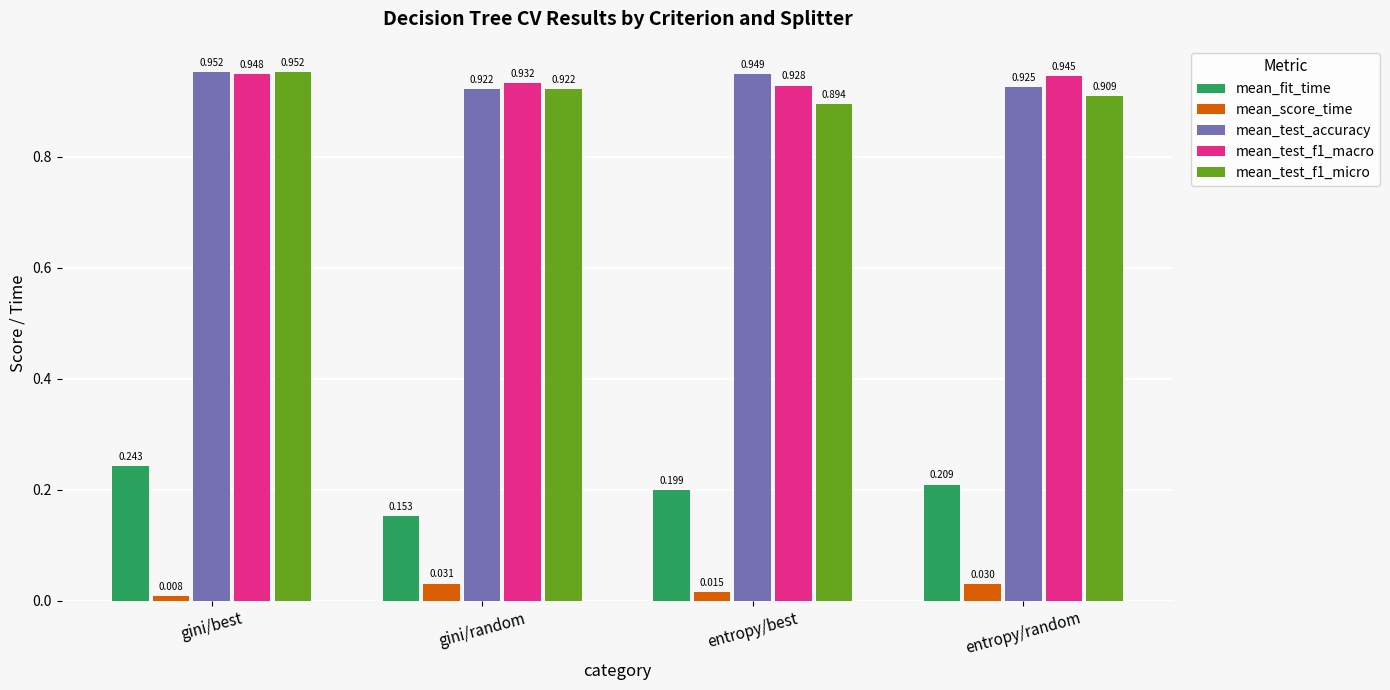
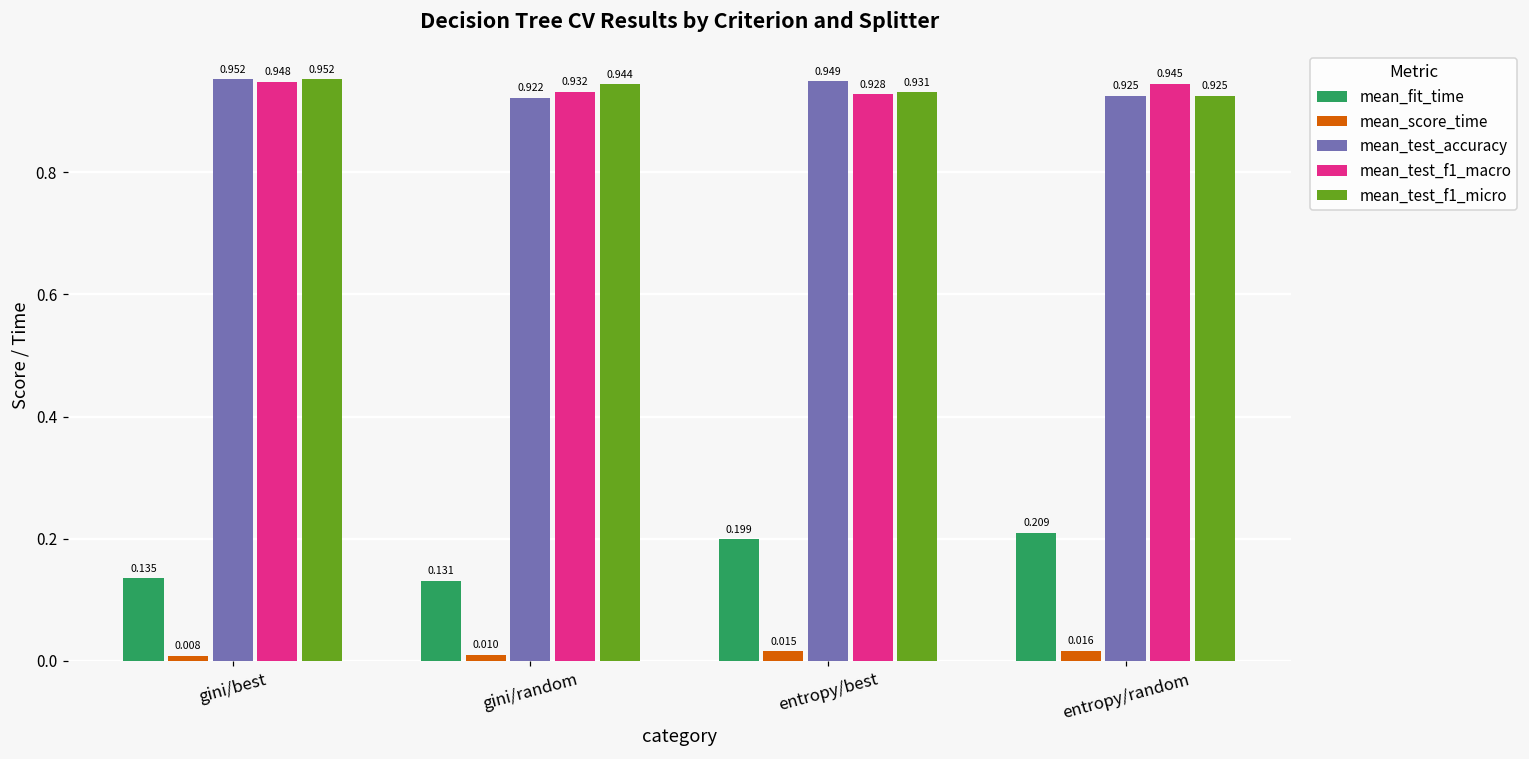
mean_fit_time, gini/best: 0.243 -> 0.135
mean_fit_time, gini/random: 0.153 -> 0.131
mean_score_time, gini/random: 0.031 -> 0.010
mean_test_f1_micro, gini/random: 0.922 -> 0.944
mean_test_f1_micro, entropy/best: 0.894 -> 0.931
mean_score_time, entropy/random: 0.030 -> 0.016
mean_test_f1_micro, entropy/random: 0.909 -> 0.925
